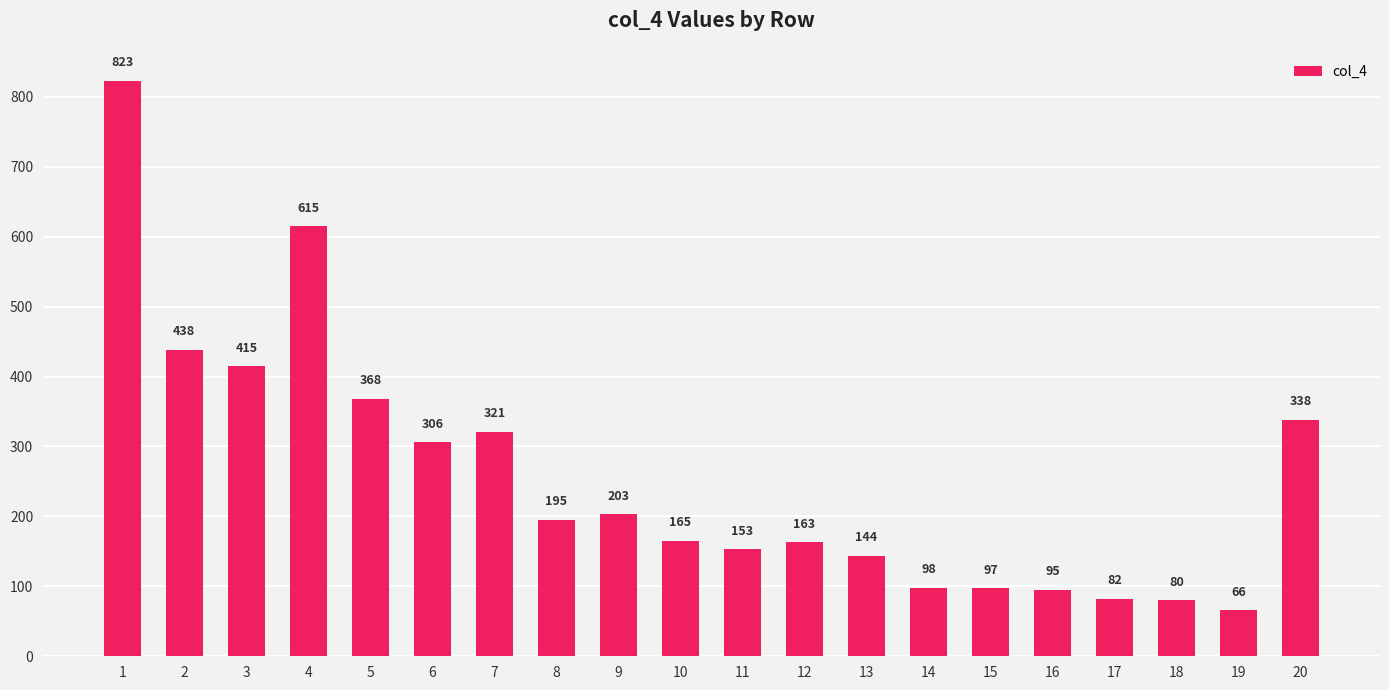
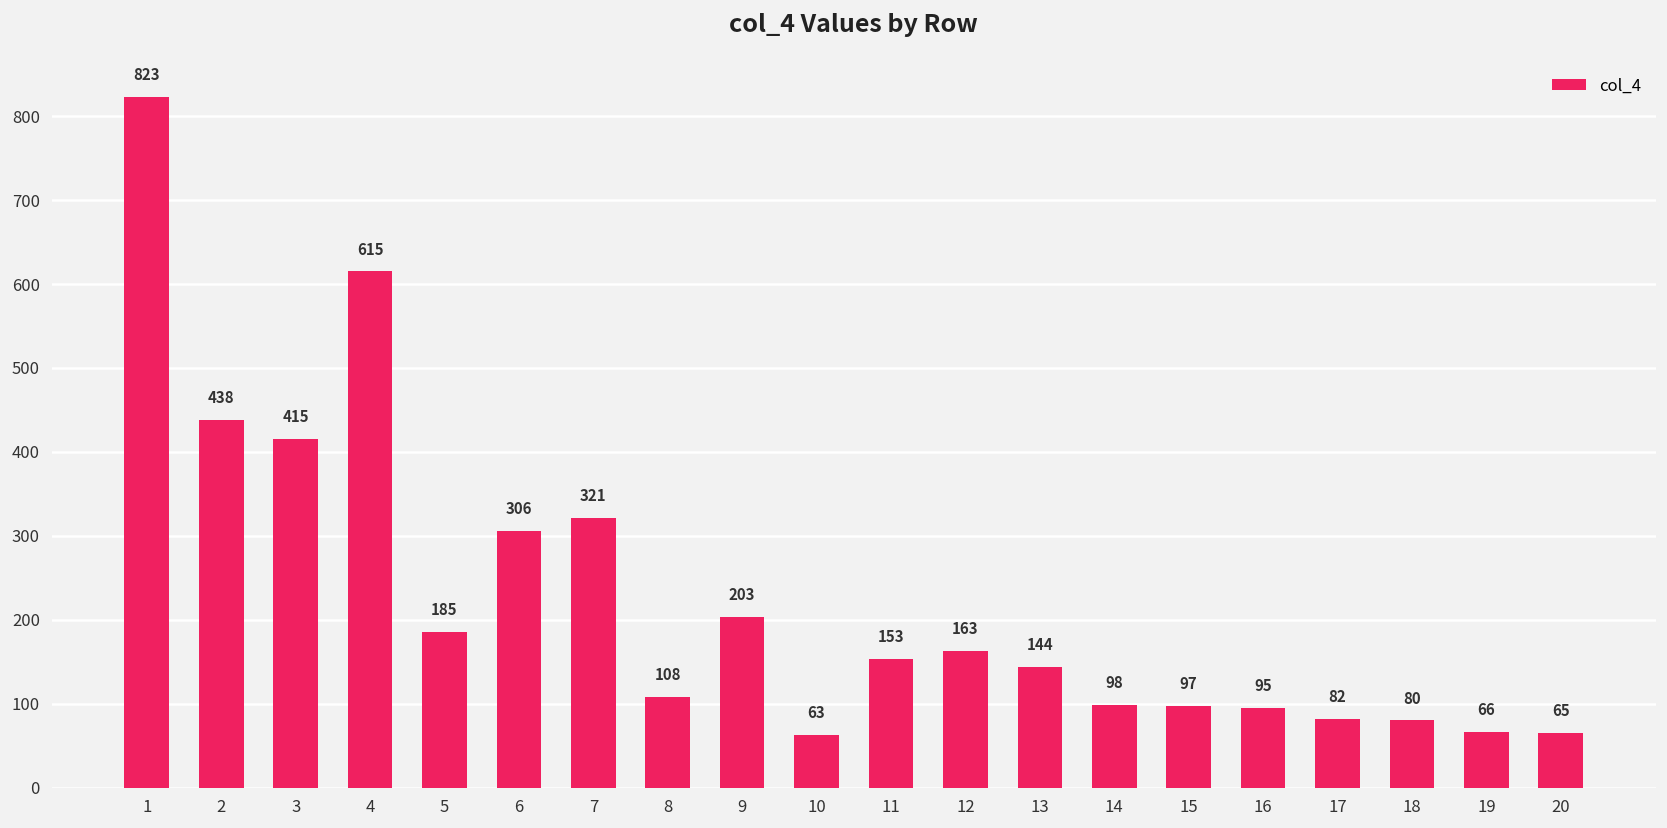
5: 368 -> 185
8: 195 -> 108
10: 165 -> 63
20: 338 -> 65
